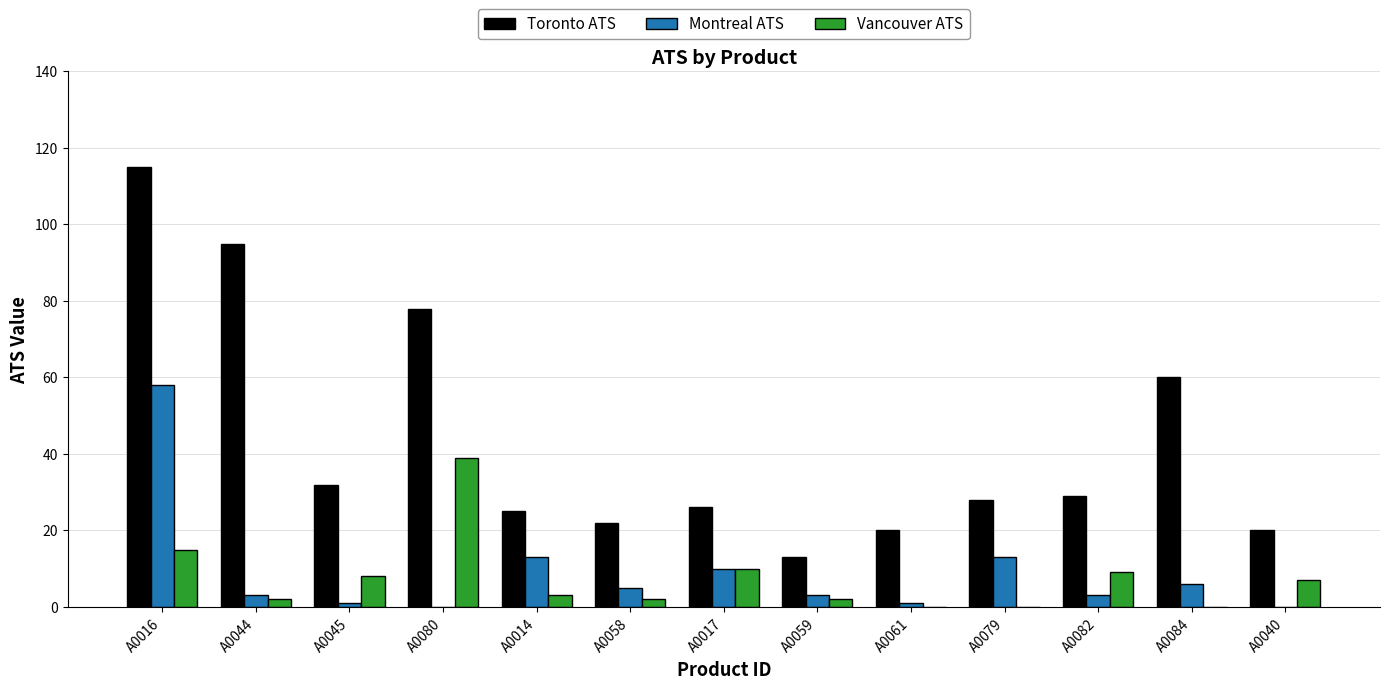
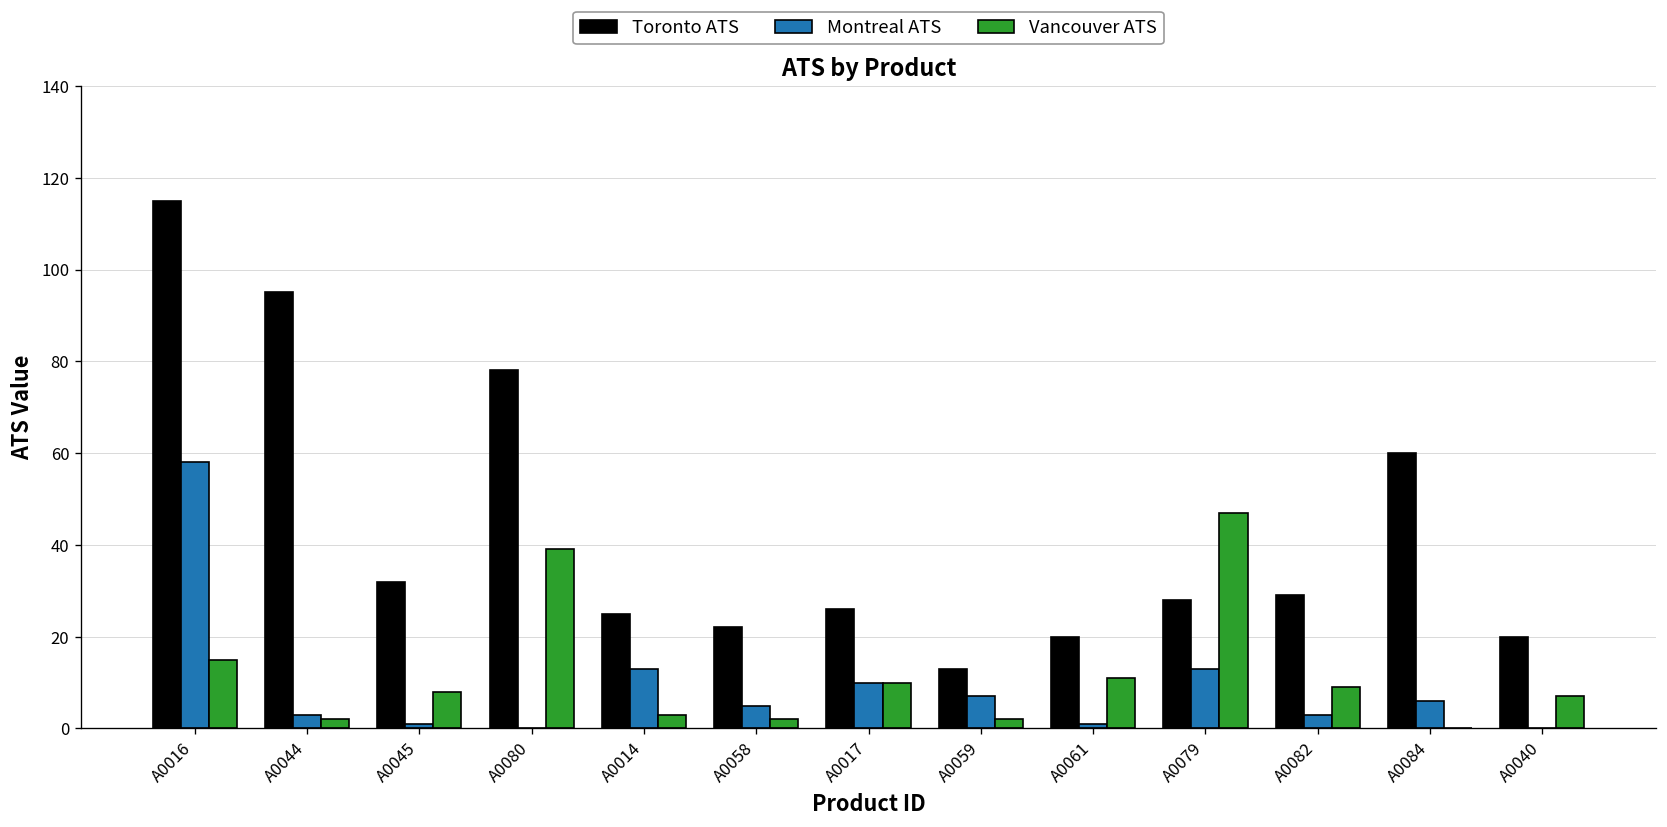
Montreal ATS, A0059: 3 -> 7
Vancouver ATS, A0061: 0 -> 11
Vancouver ATS, A0079: 0 -> 47
